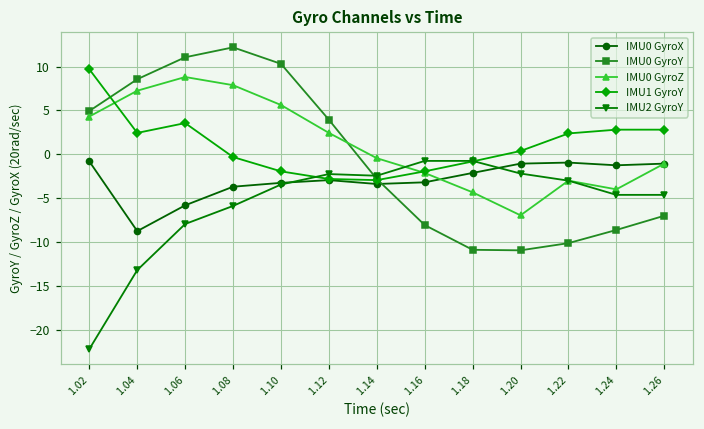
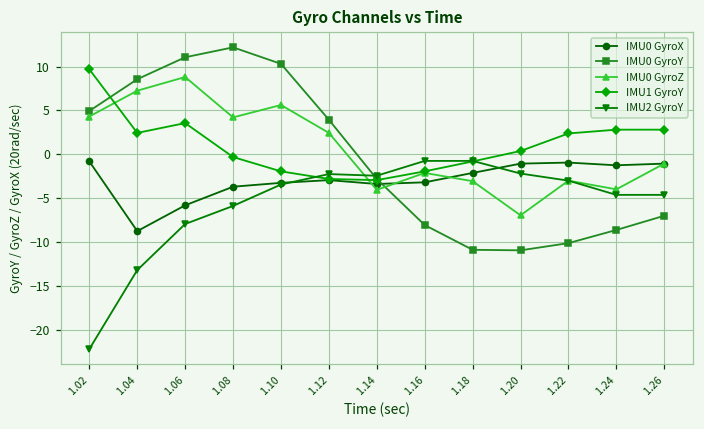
IMU0 GyroZ, 1.08: 8 -> 4
IMU0 GyroZ, 1.14: 0 -> -4
IMU0 GyroZ, 1.18: -4 -> -3
